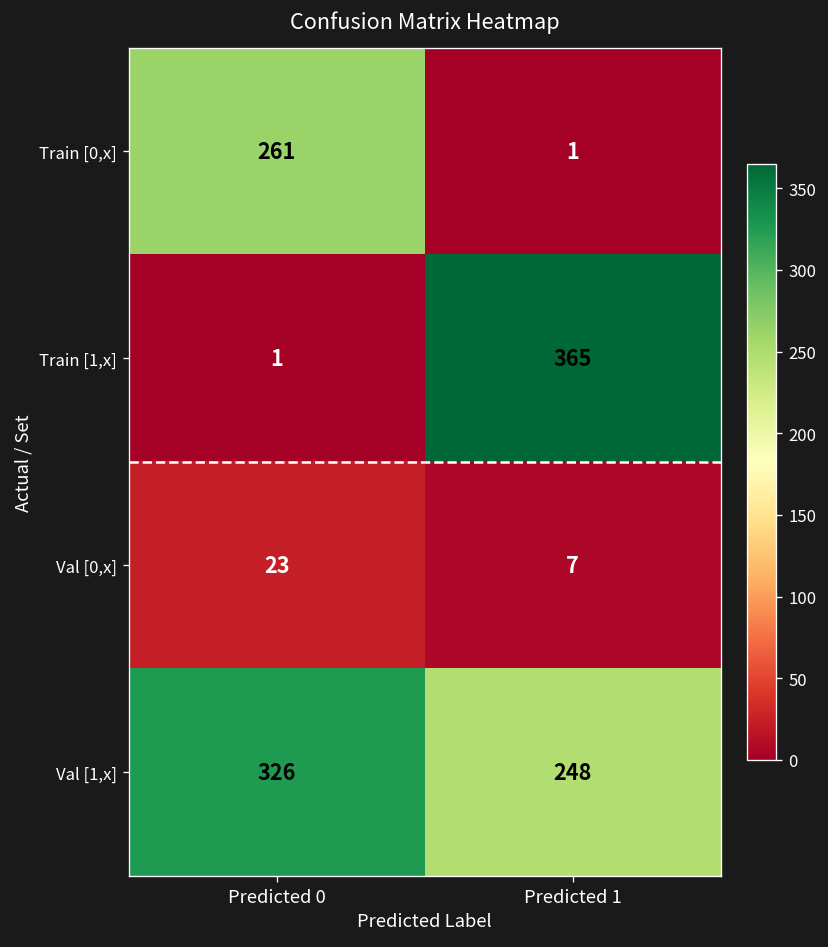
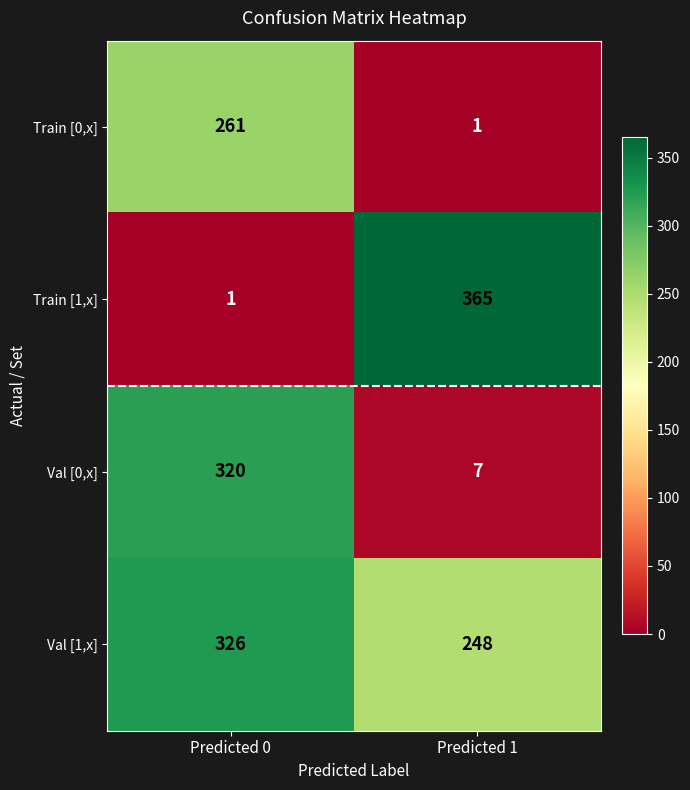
Val [0,x], Predicted 0: 23 -> 320
